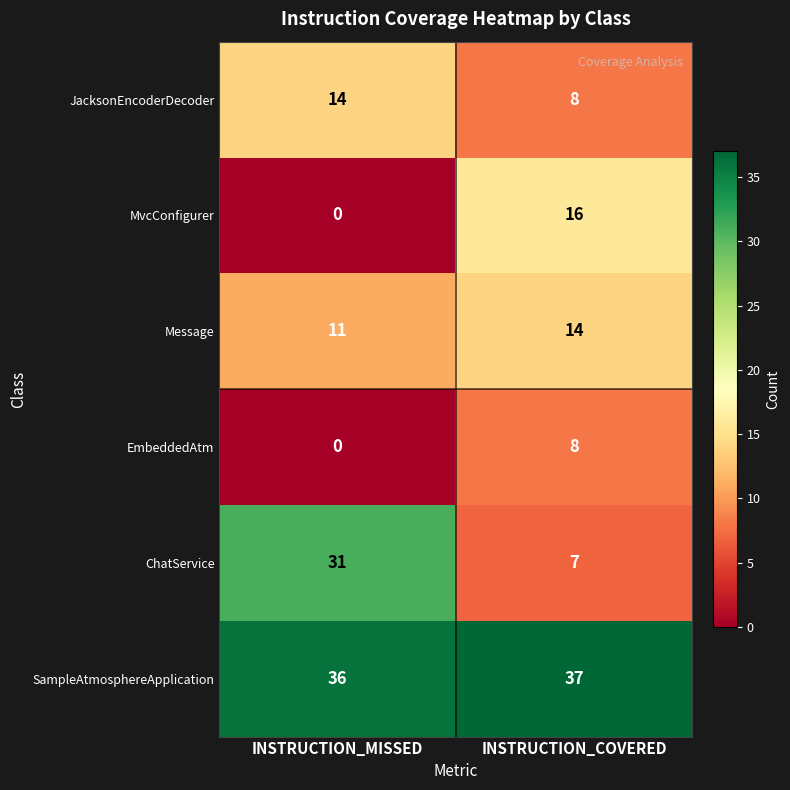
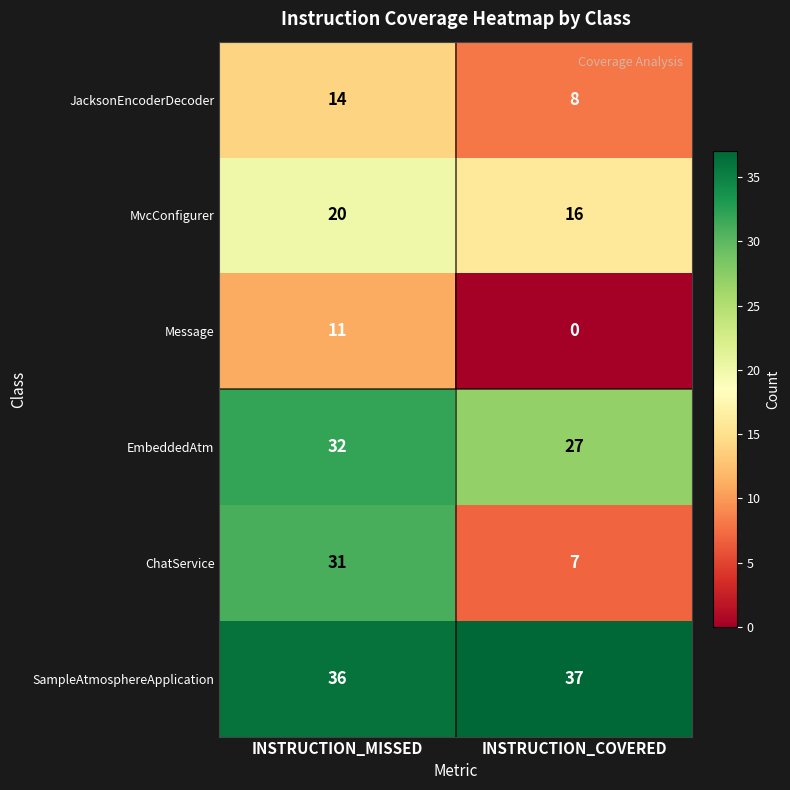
MvcConfigurer, INSTRUCTION_MISSED: 0 -> 20
Message, INSTRUCTION_COVERED: 14 -> 0
EmbeddedAtm, INSTRUCTION_MISSED: 0 -> 32
EmbeddedAtm, INSTRUCTION_COVERED: 8 -> 27
